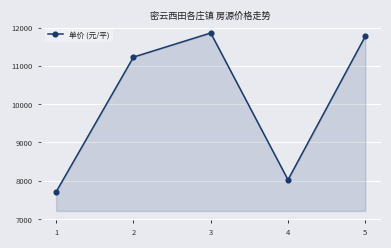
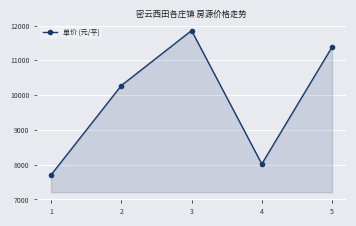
2: 11200 -> 10300
5: 11800 -> 11400
